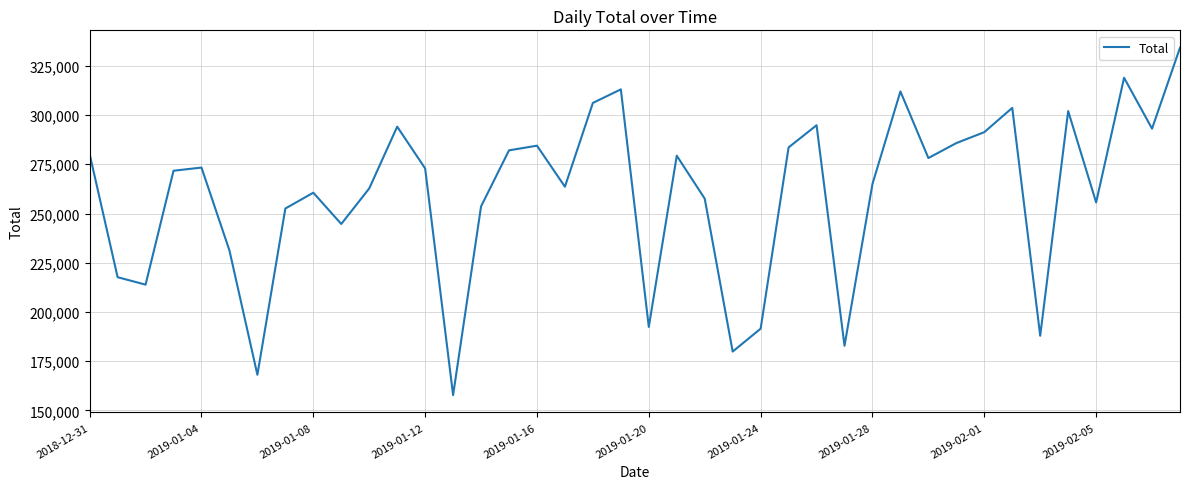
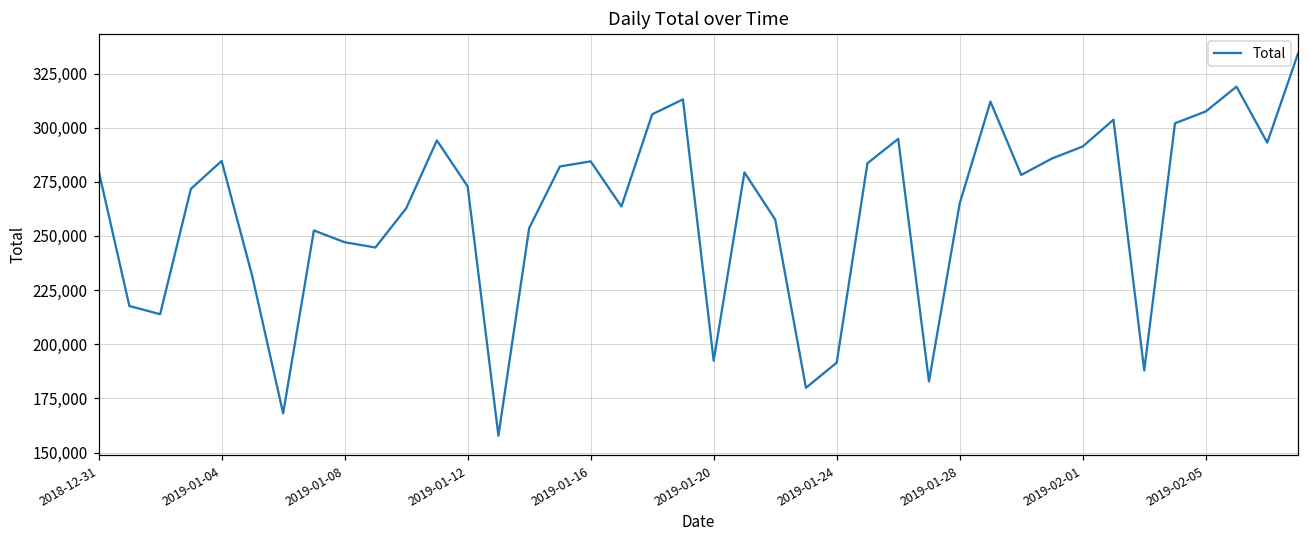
2019-01-04: 273,000 -> 285,000
2019-01-08: 261,000 -> 247,000
2019-02-05: 256,000 -> 307,000
